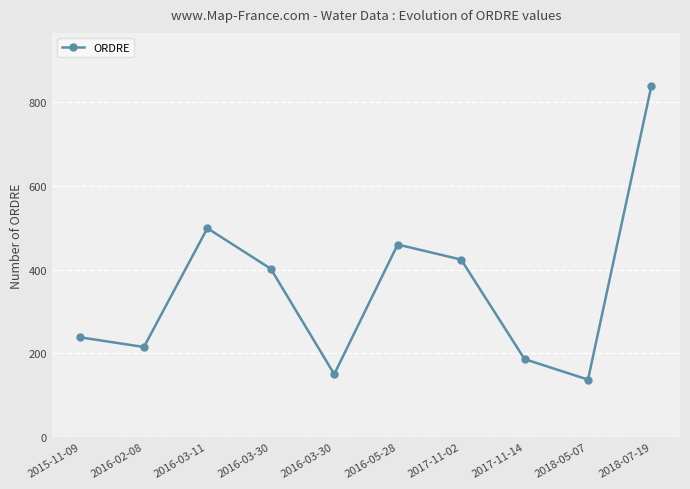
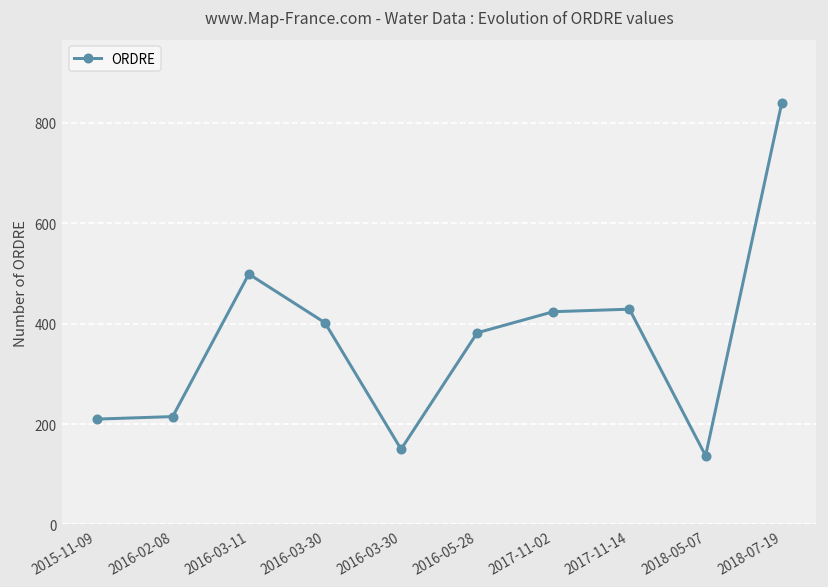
2015-11-09: 240 -> 210
2016-05-28: 460 -> 380
2017-11-14: 190 -> 430
